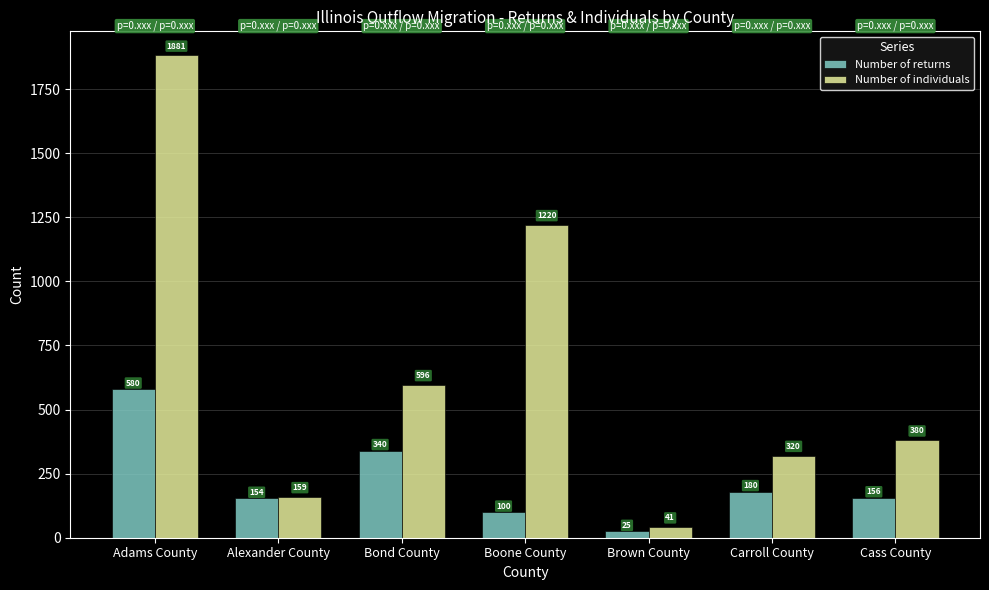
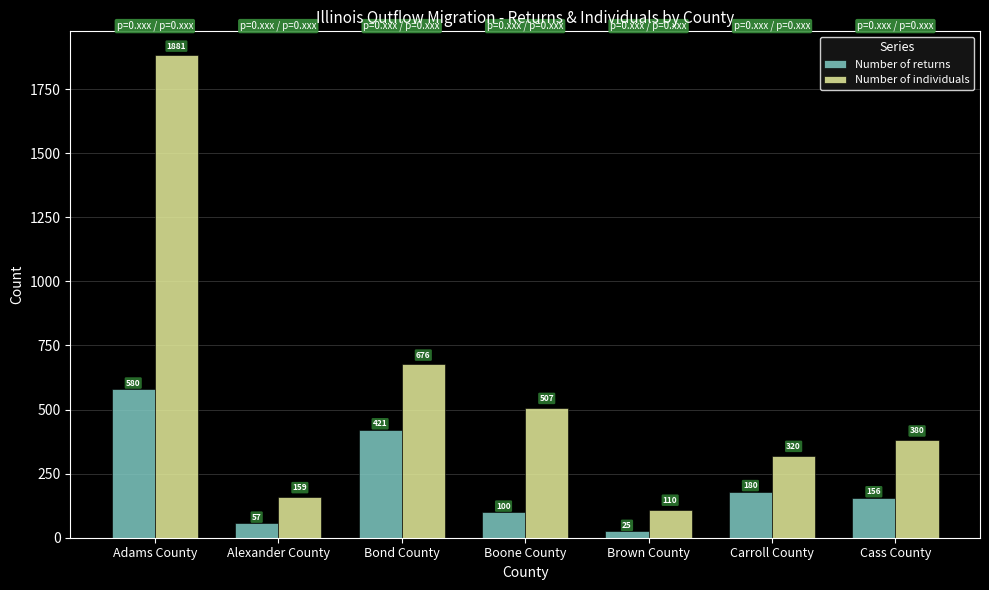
Number of returns, Alexander County: 154 -> 57
Number of returns, Bond County: 340 -> 421
Number of individuals, Bond County: 596 -> 676
Number of individuals, Boone County: 1220 -> 507
Number of individuals, Brown County: 41 -> 110
